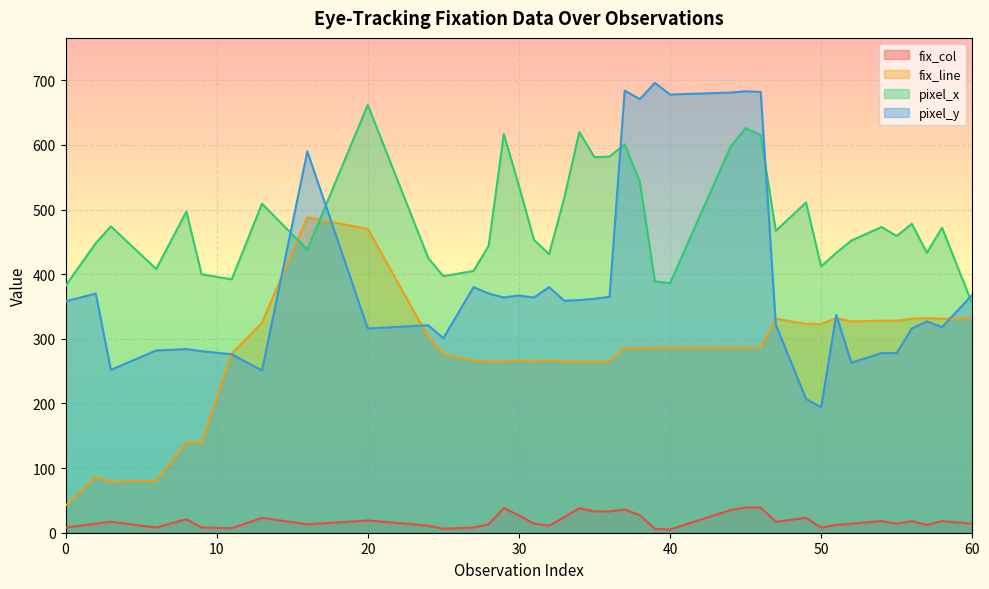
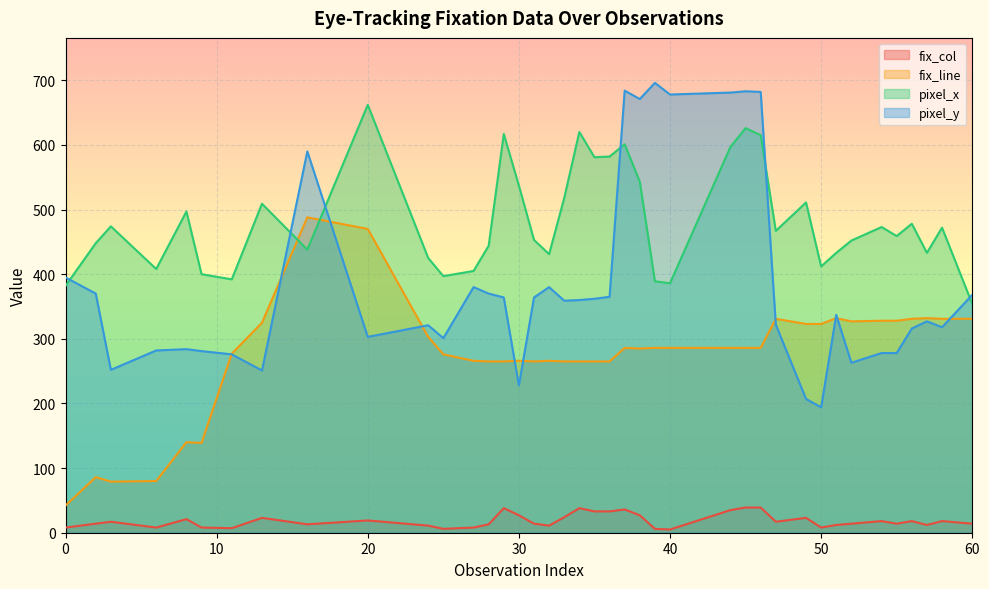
pixel_y, 0: 360 -> 400
pixel_y, 20: 320 -> 300
pixel_y, 30: 370 -> 230
